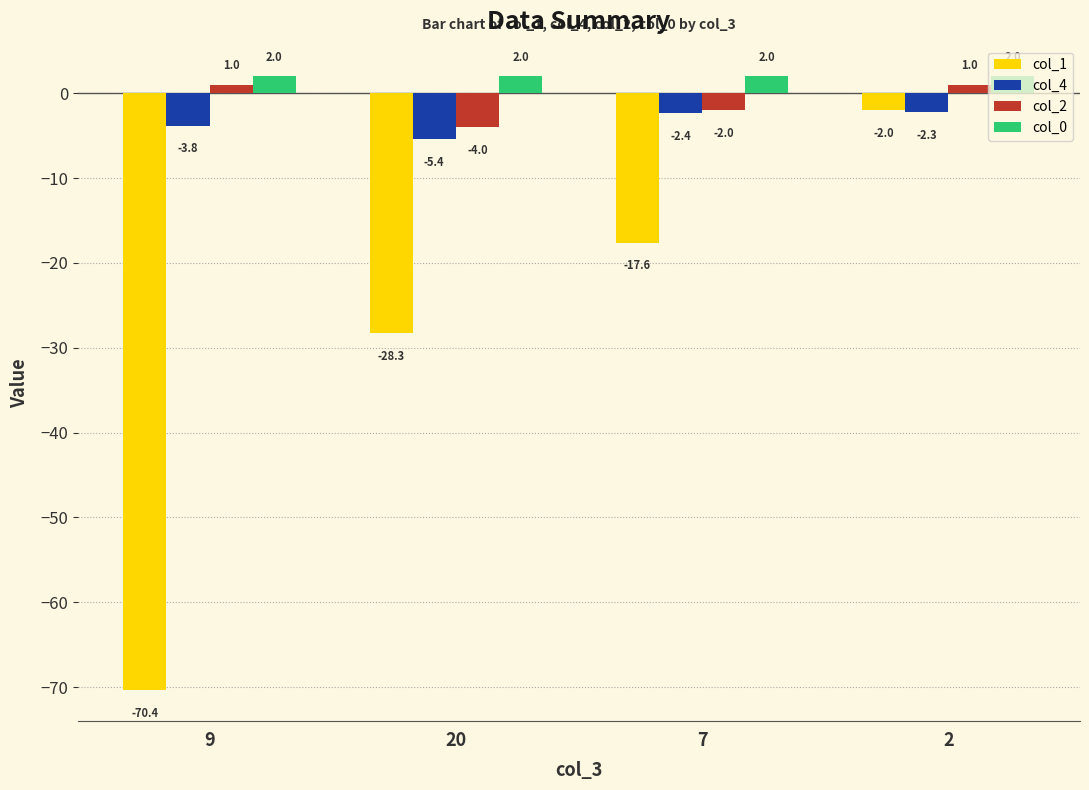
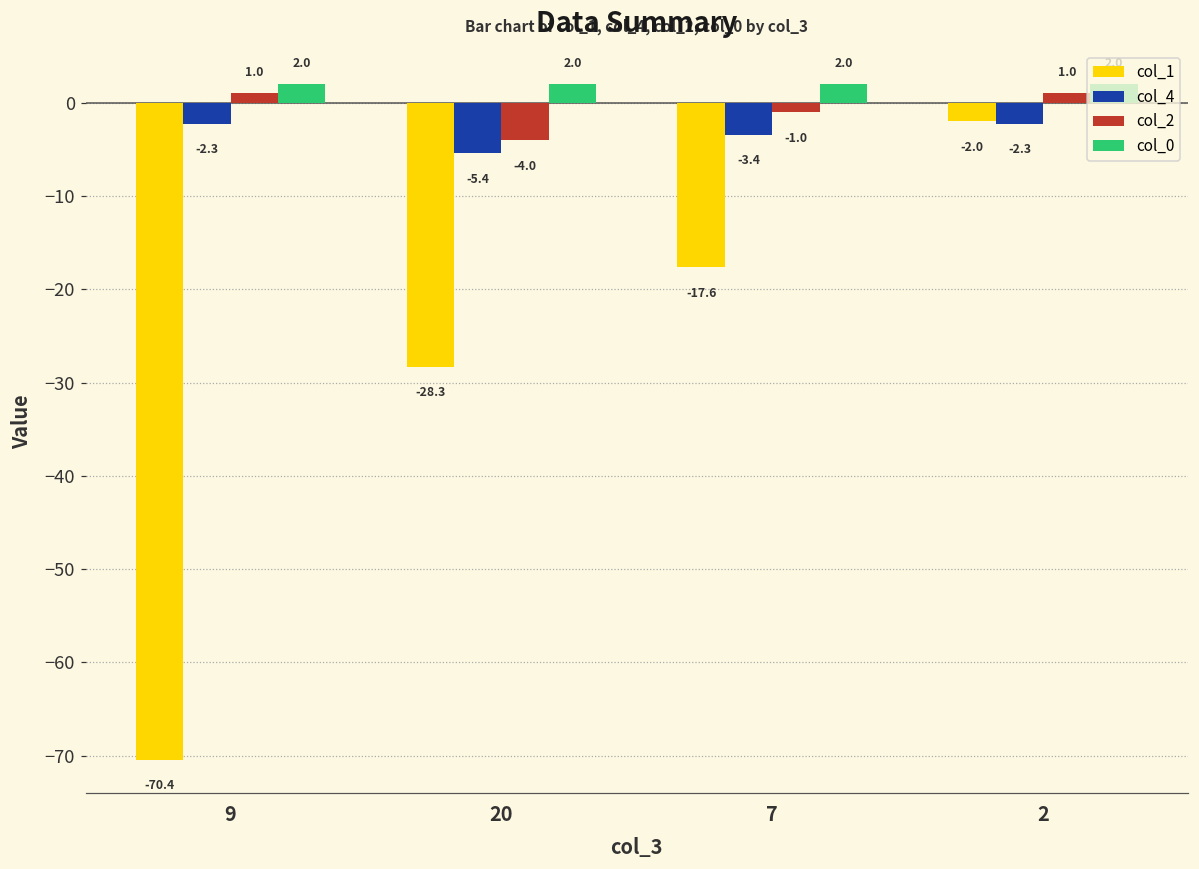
col_4, 9: -3.8 -> -2.3
col_4, 7: -2.4 -> -3.4
col_2, 7: -2.0 -> -1.0
